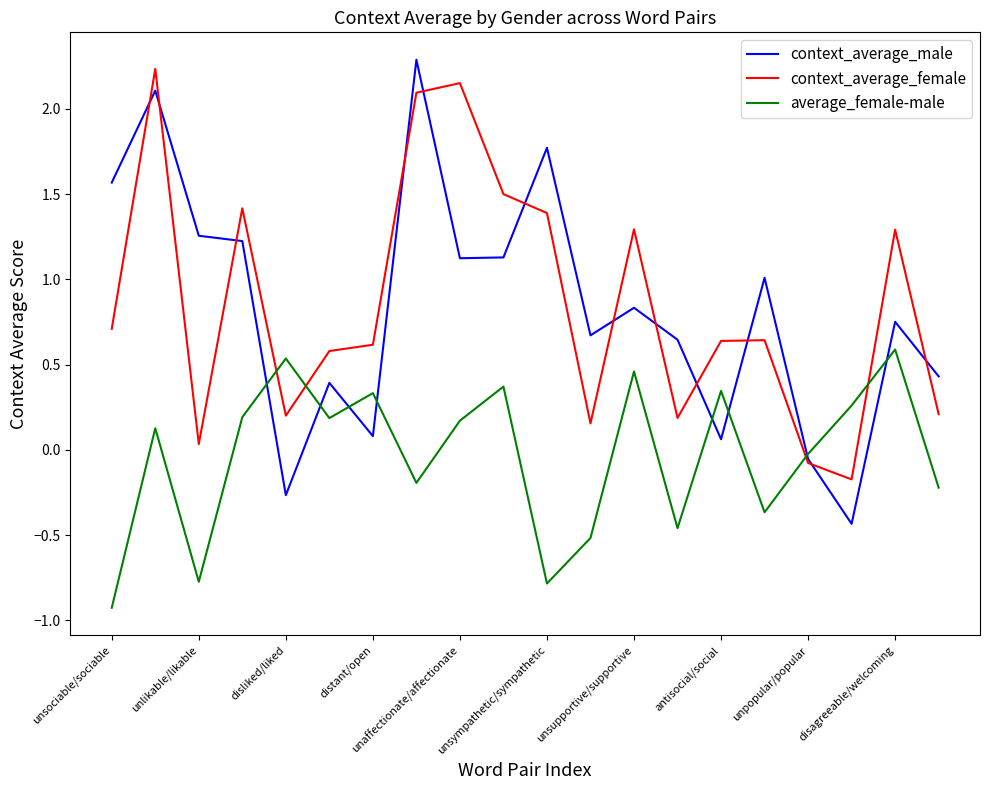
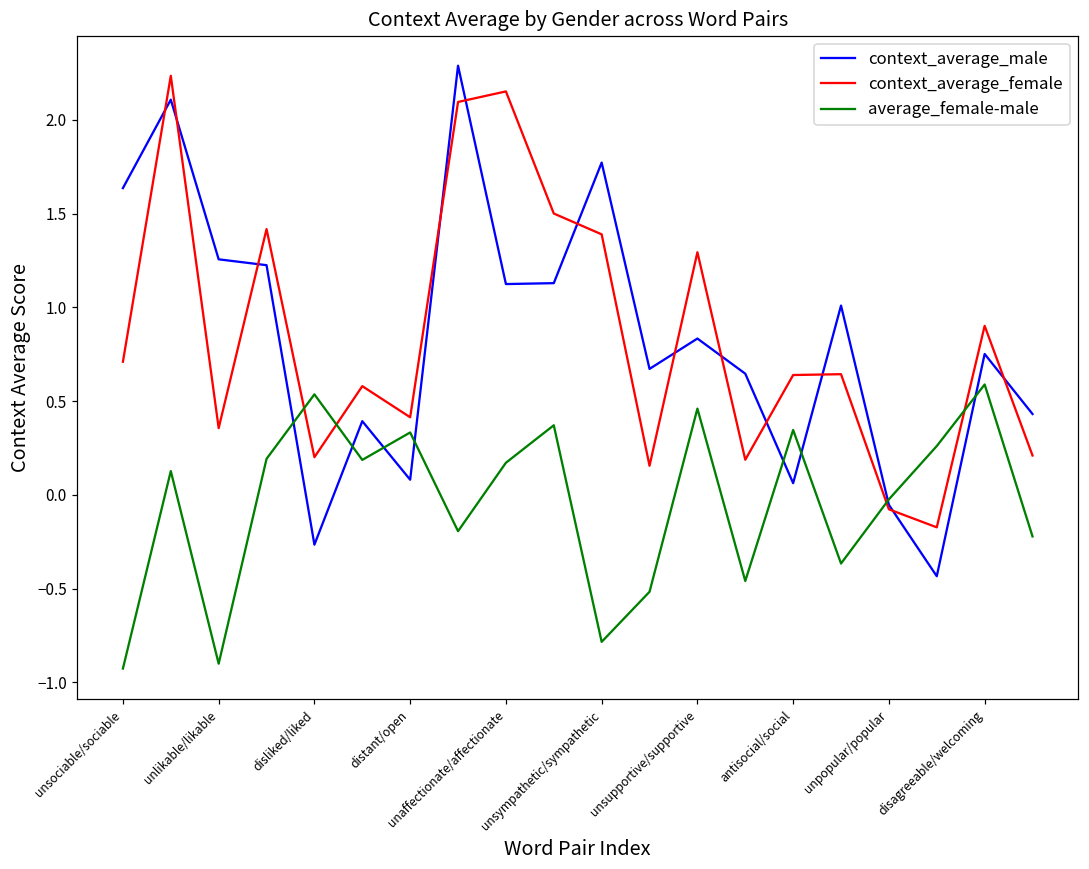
context_average_male, unsociable/sociable: 1.57 -> 1.64
context_average_female, unlikable/likable: 0.03 -> 0.36
average_female-male, unlikable/likable: -0.77 -> -0.90
context_average_female, distant/open: 0.62 -> 0.41
context_average_female, disagreeable/welcoming: 1.29 -> 0.90
